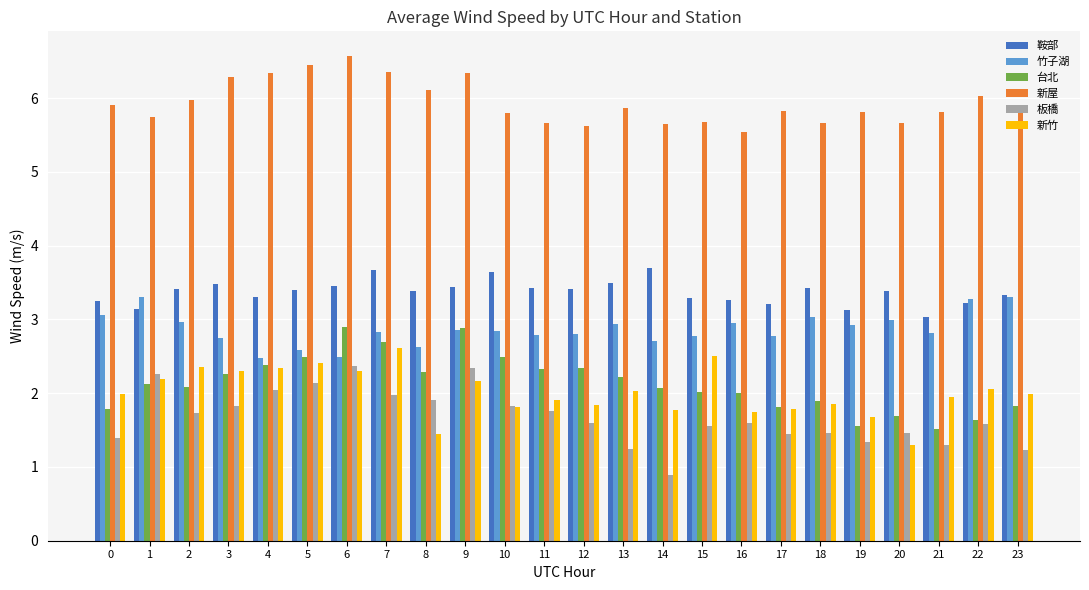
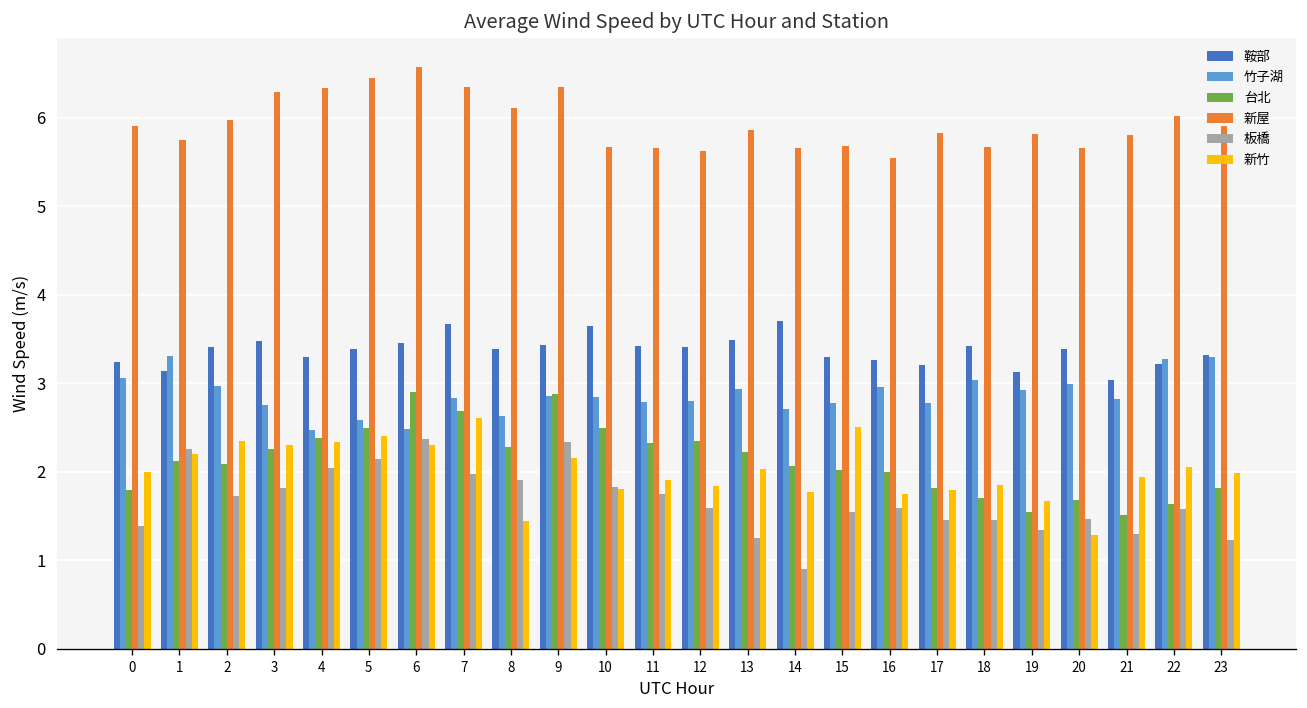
新屋, 10: 5.8 -> 5.7
台北, 18: 1.9 -> 1.7
